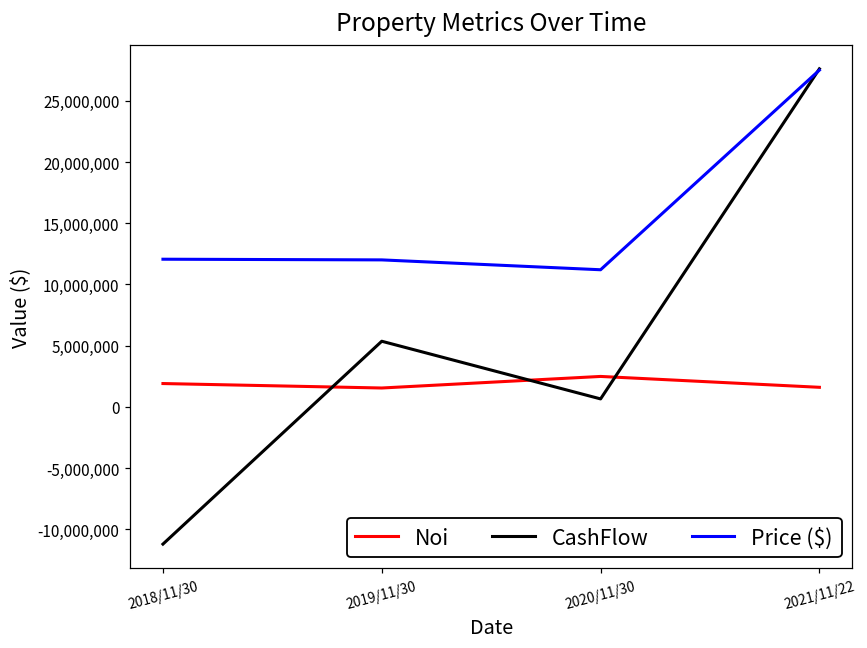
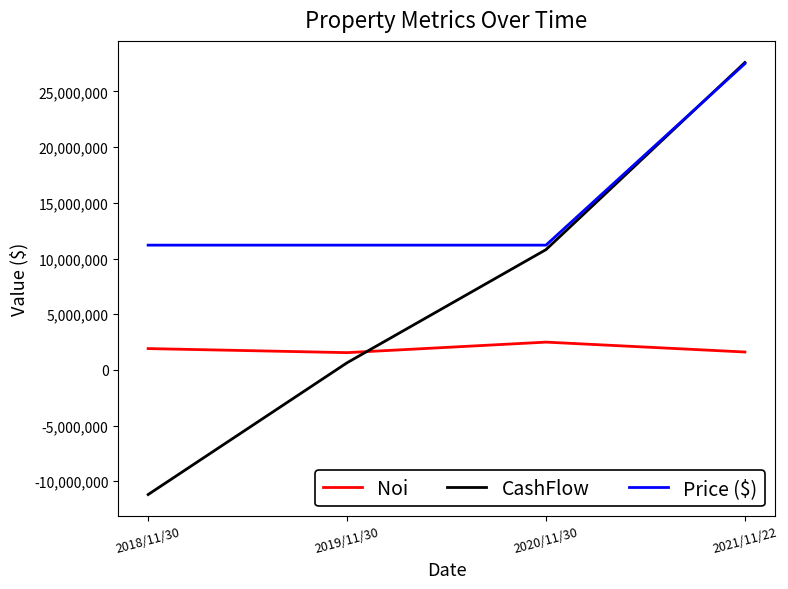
Price ($), 2018/11/30: 12,100,000 -> 11,200,000
CashFlow, 2019/11/30: 5,400,000 -> 600,000
Price ($), 2019/11/30: 12,000,000 -> 11,200,000
CashFlow, 2020/11/30: 700,000 -> 10,800,000
